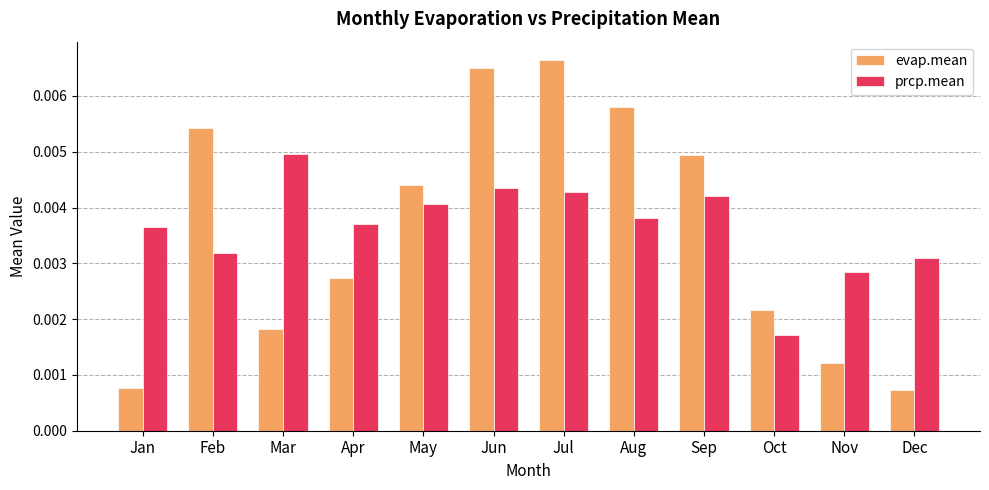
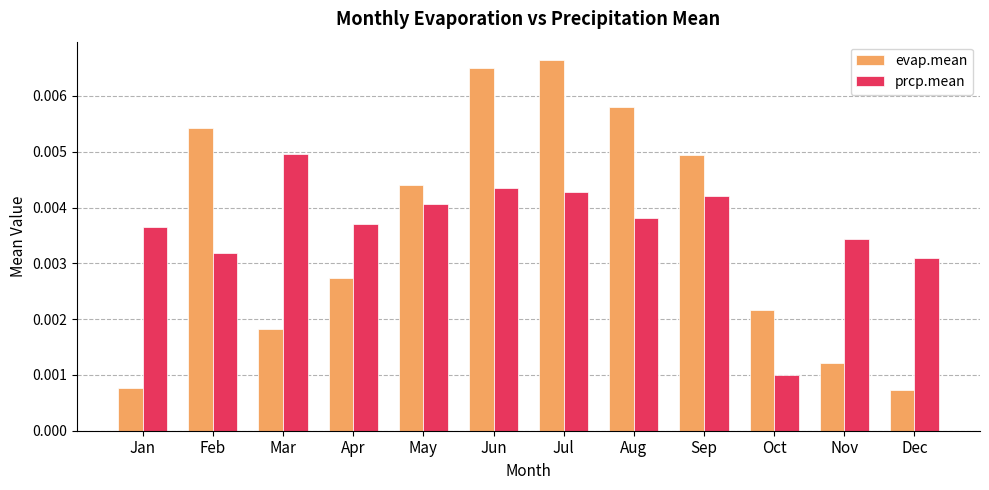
prcp.mean, Oct: 0.0017 -> 0.0010
prcp.mean, Nov: 0.0029 -> 0.0034
